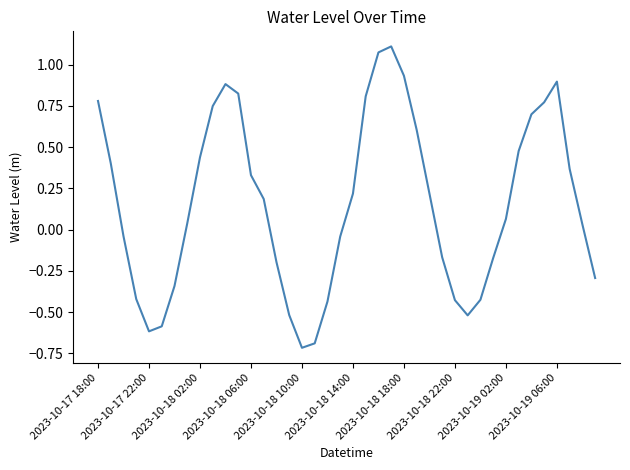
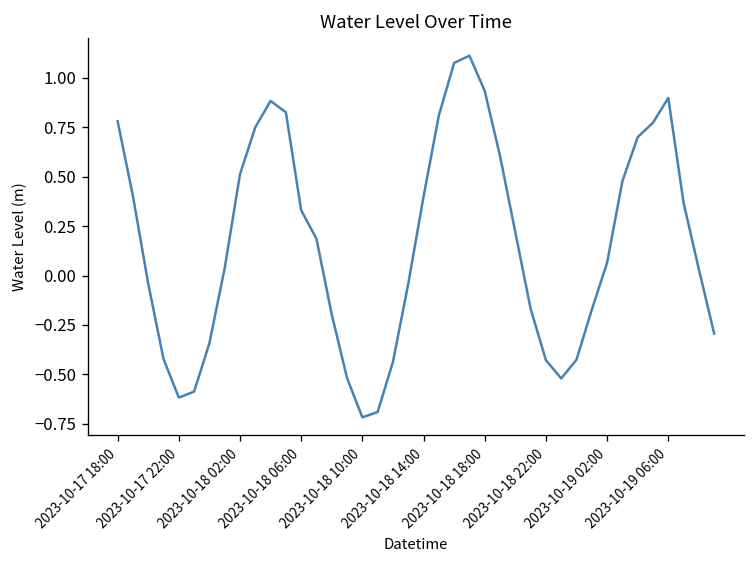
2023-10-18 02:00: 0.44 -> 0.51
2023-10-18 14:00: 0.22 -> 0.40
